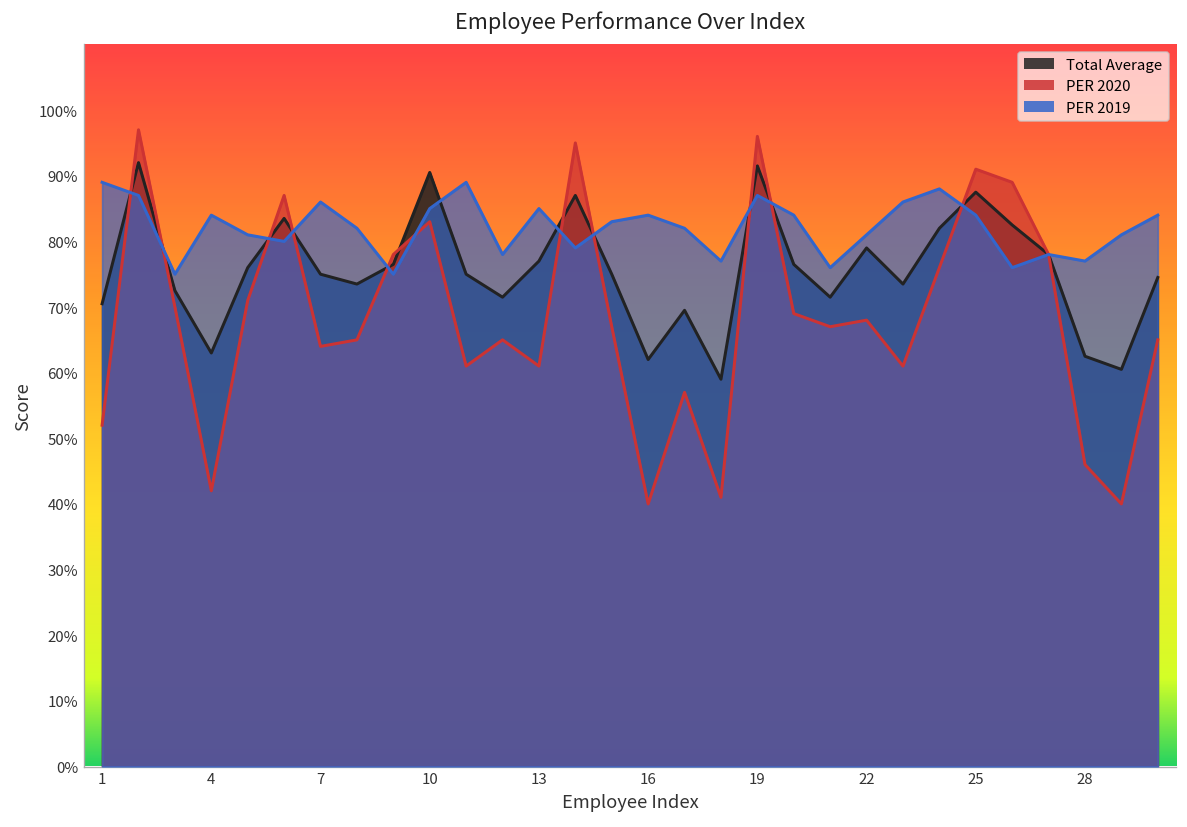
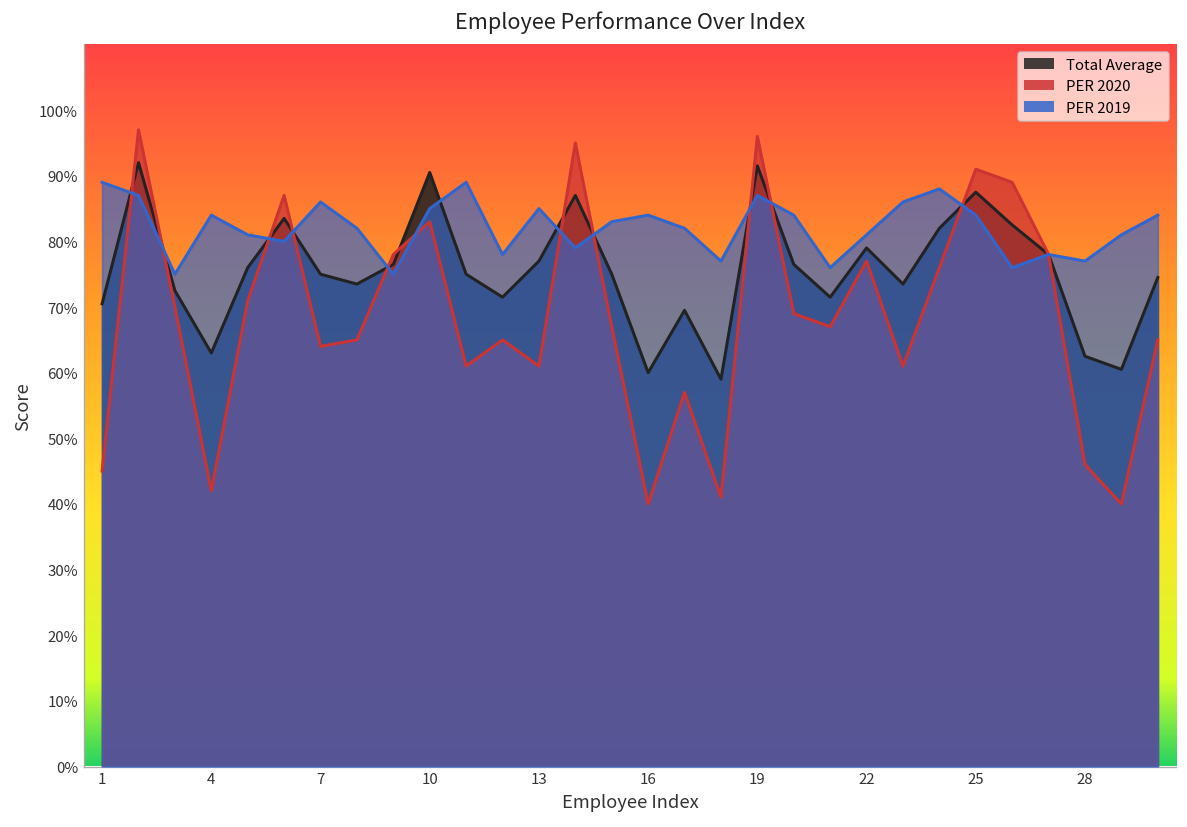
PER 2020, 1: 52% -> 45%
Total Average, 16: 62% -> 60%
PER 2020, 22: 68% -> 77%
